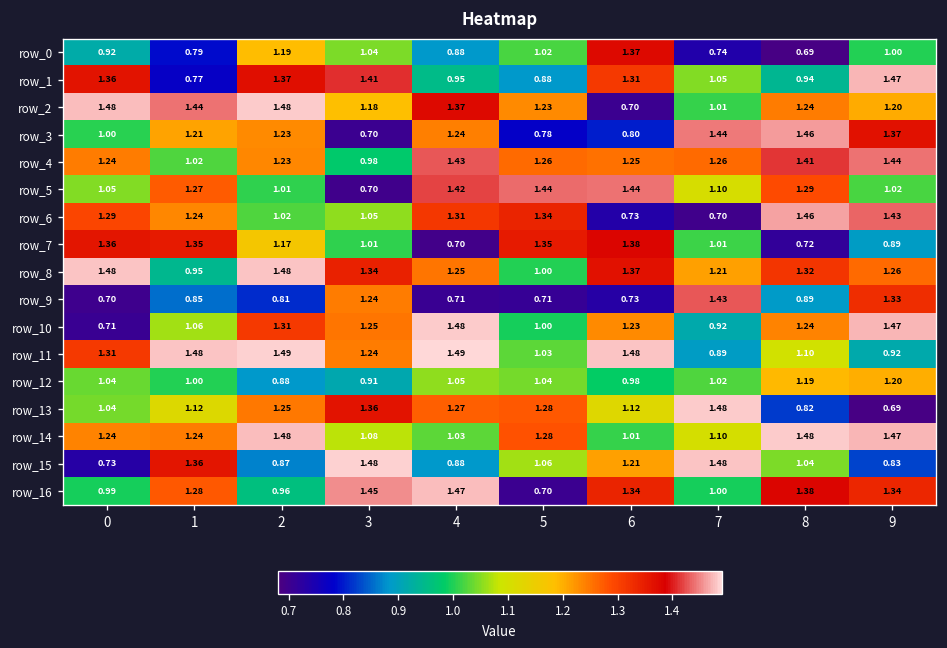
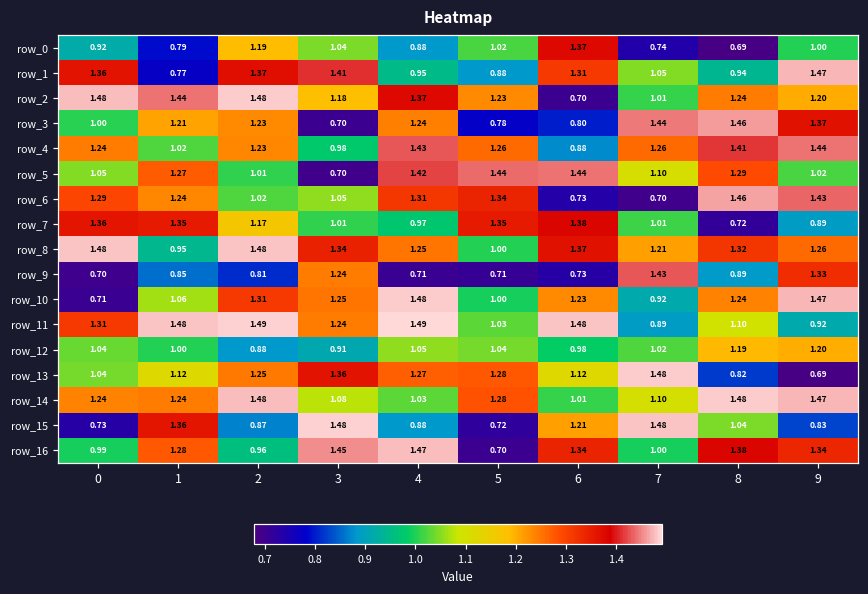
row_4, 6: 1.25 -> 0.88
row_7, 4: 0.70 -> 0.97
row_15, 5: 1.06 -> 0.72
